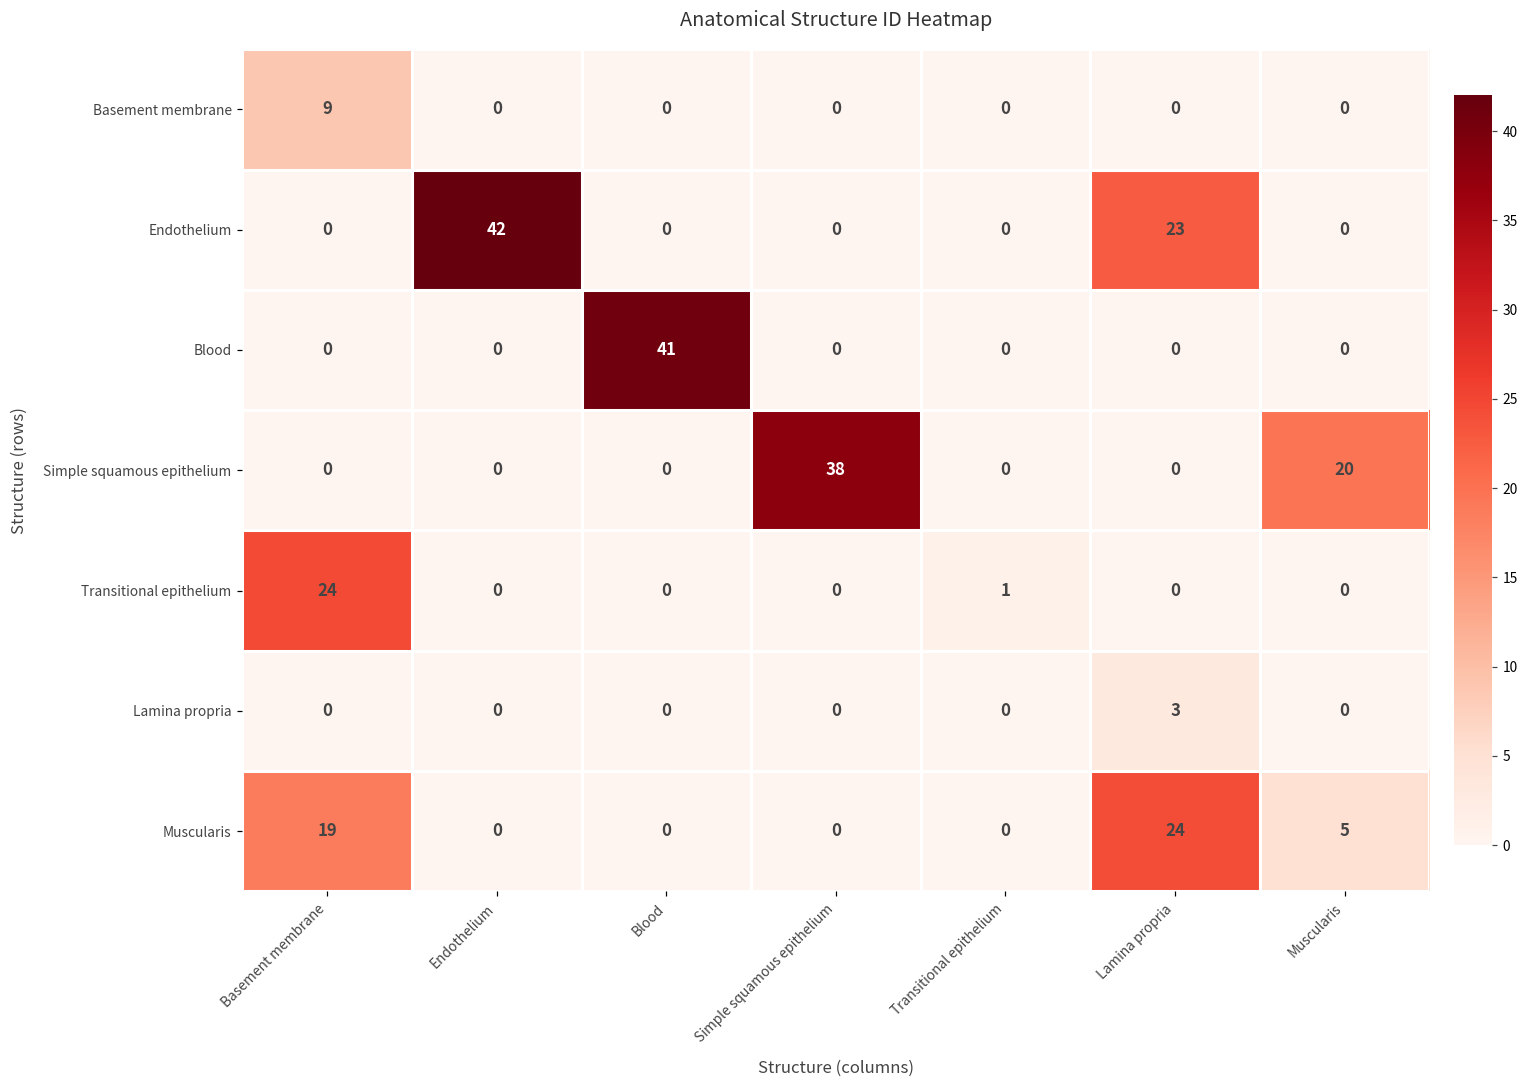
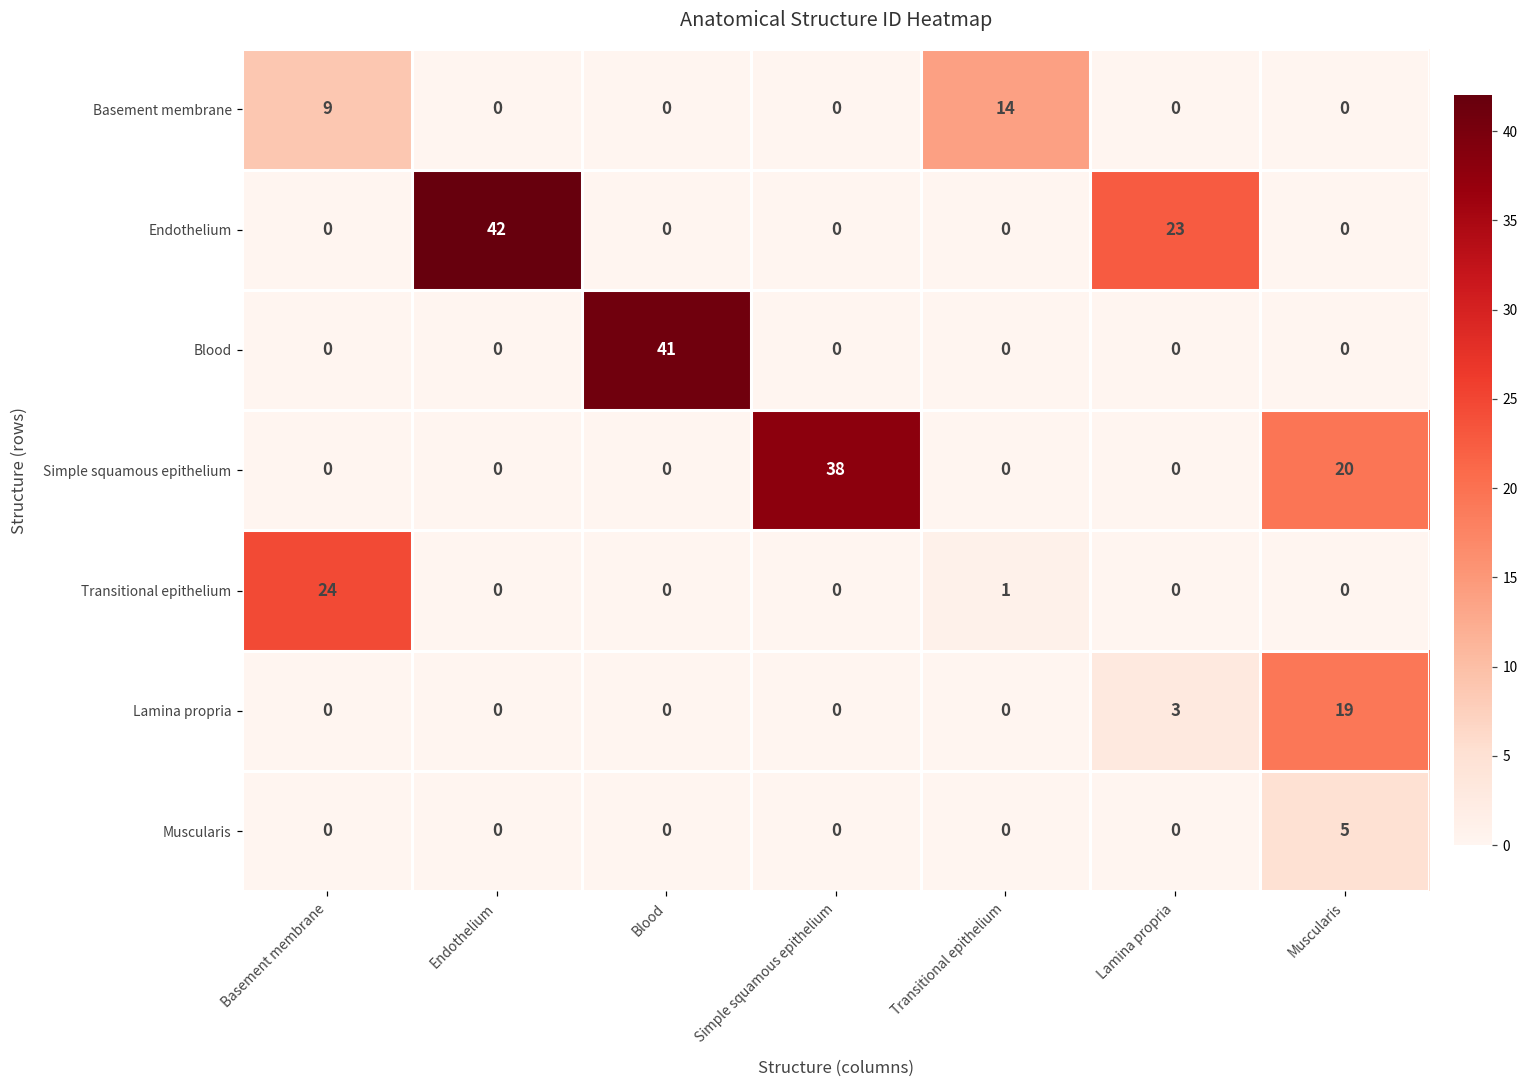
Basement membrane, Transitional epithelium: 0 -> 14
Lamina propria, Muscularis: 0 -> 19
Muscularis, Basement membrane: 19 -> 0
Muscularis, Lamina propria: 24 -> 0
